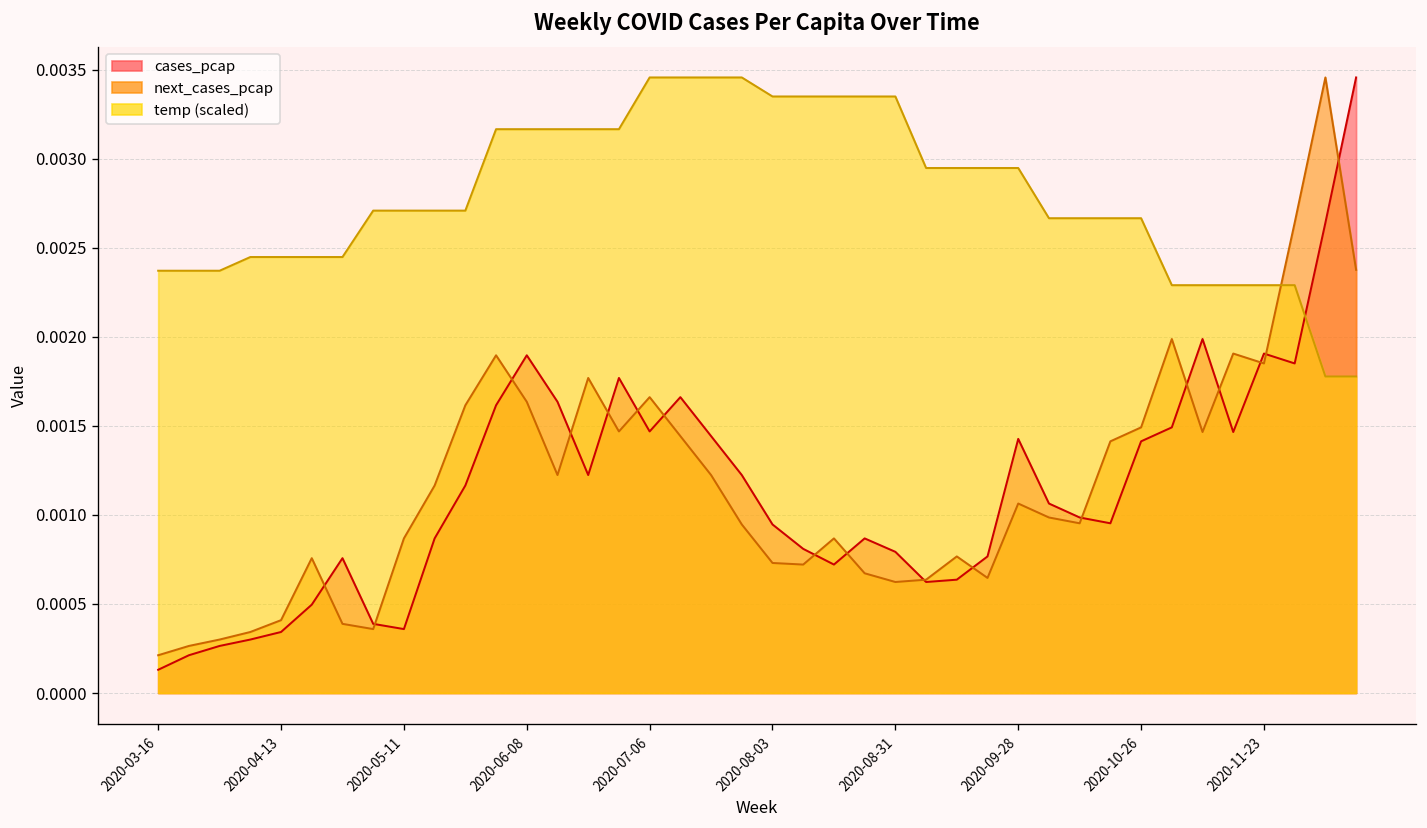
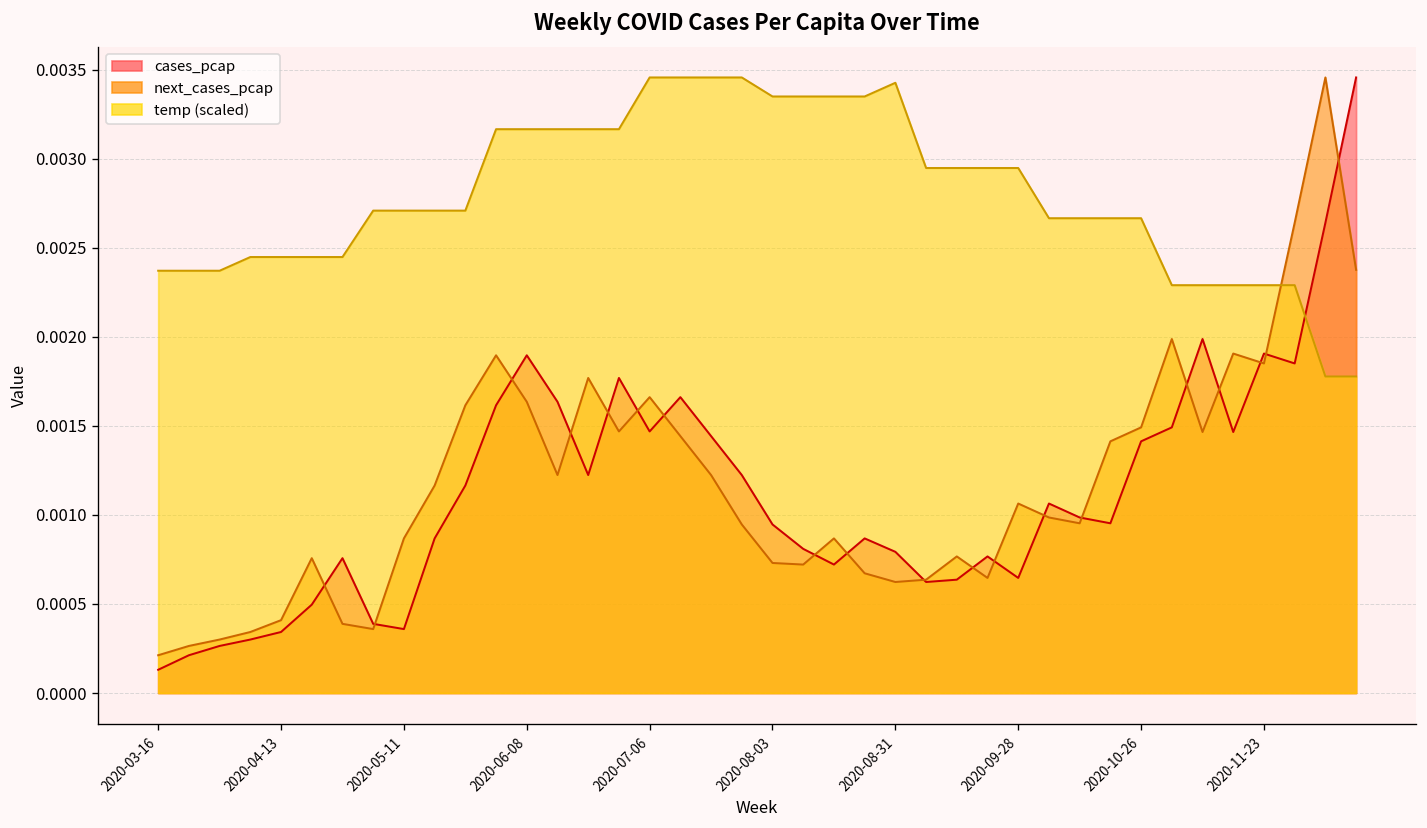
temp (scaled), 2020-08-31: 0.00335 -> 0.00343
cases_pcap, 2020-09-28: 0.00143 -> 0.00065
